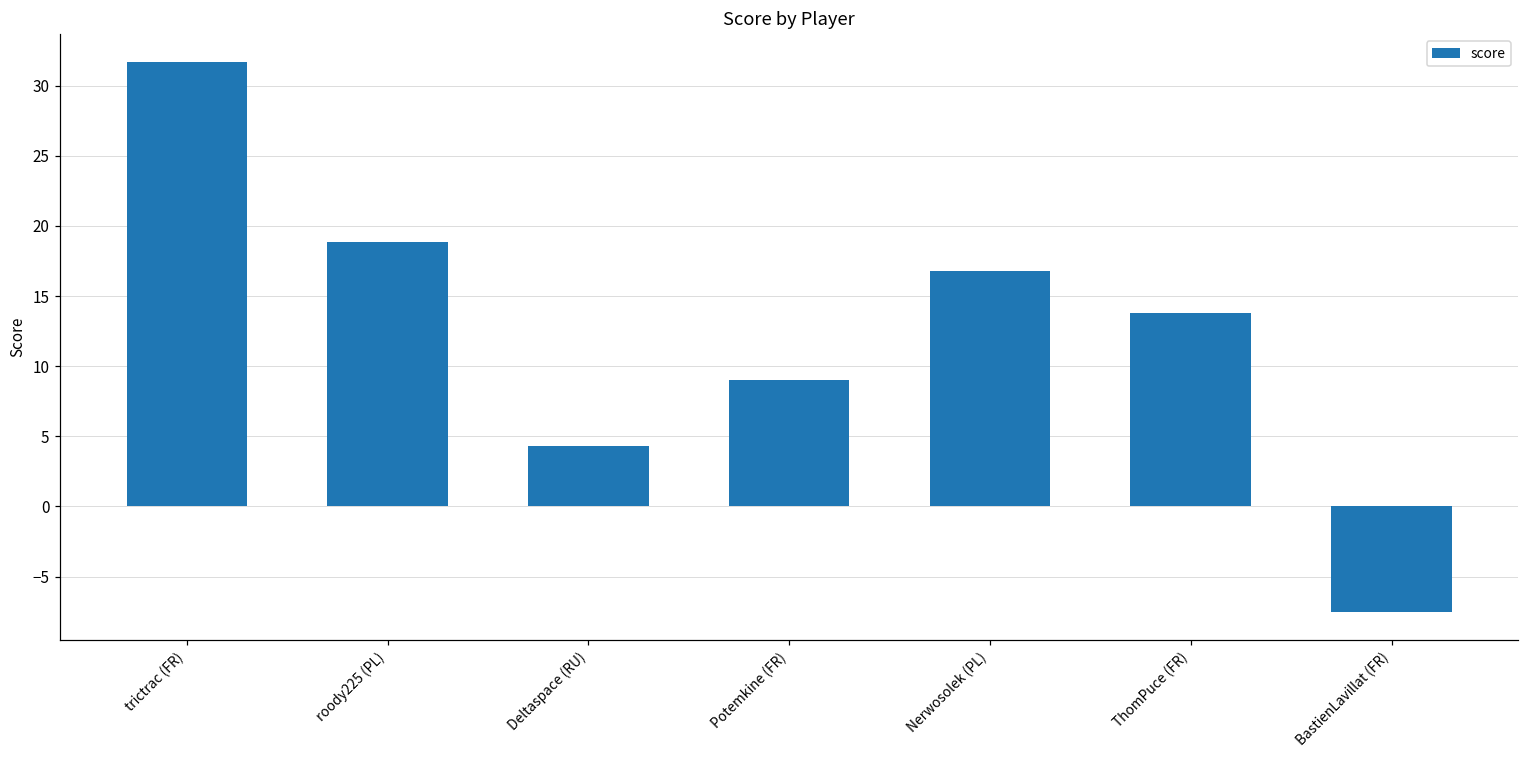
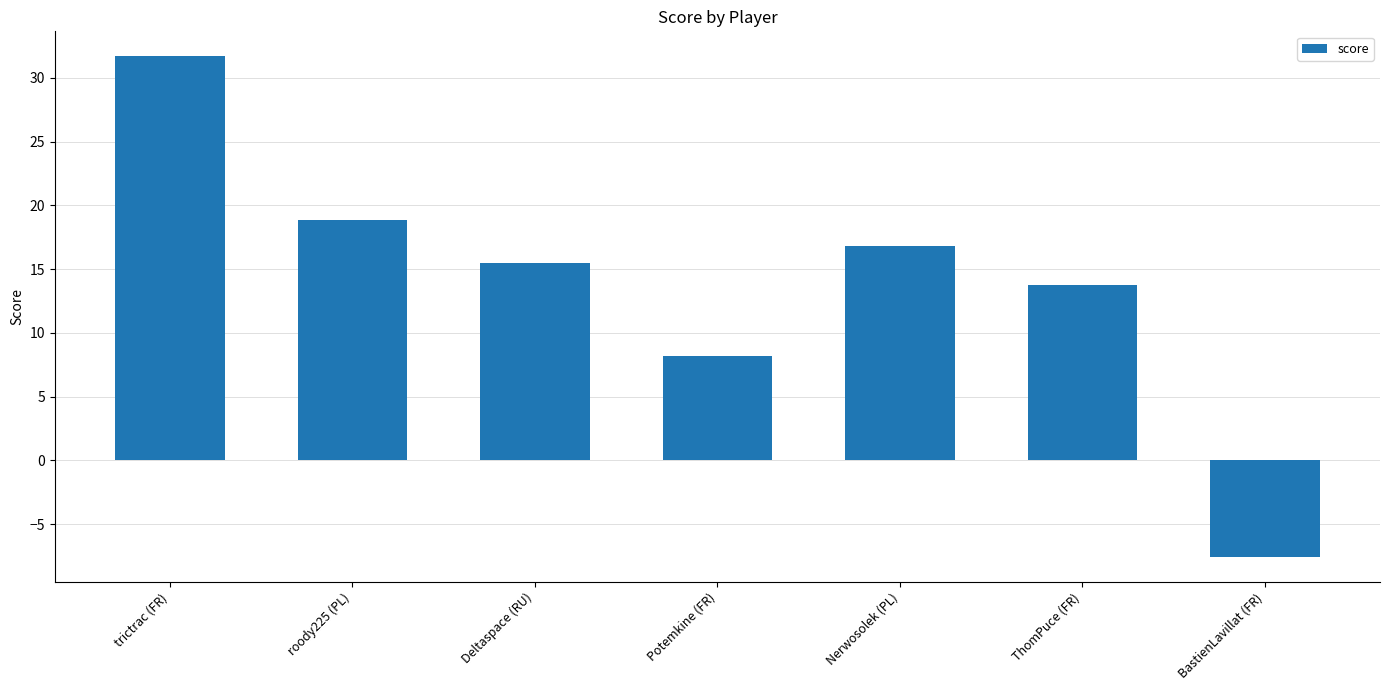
Deltaspace (RU): 4.3 -> 15.5
Potemkine (FR): 9.0 -> 8.2
